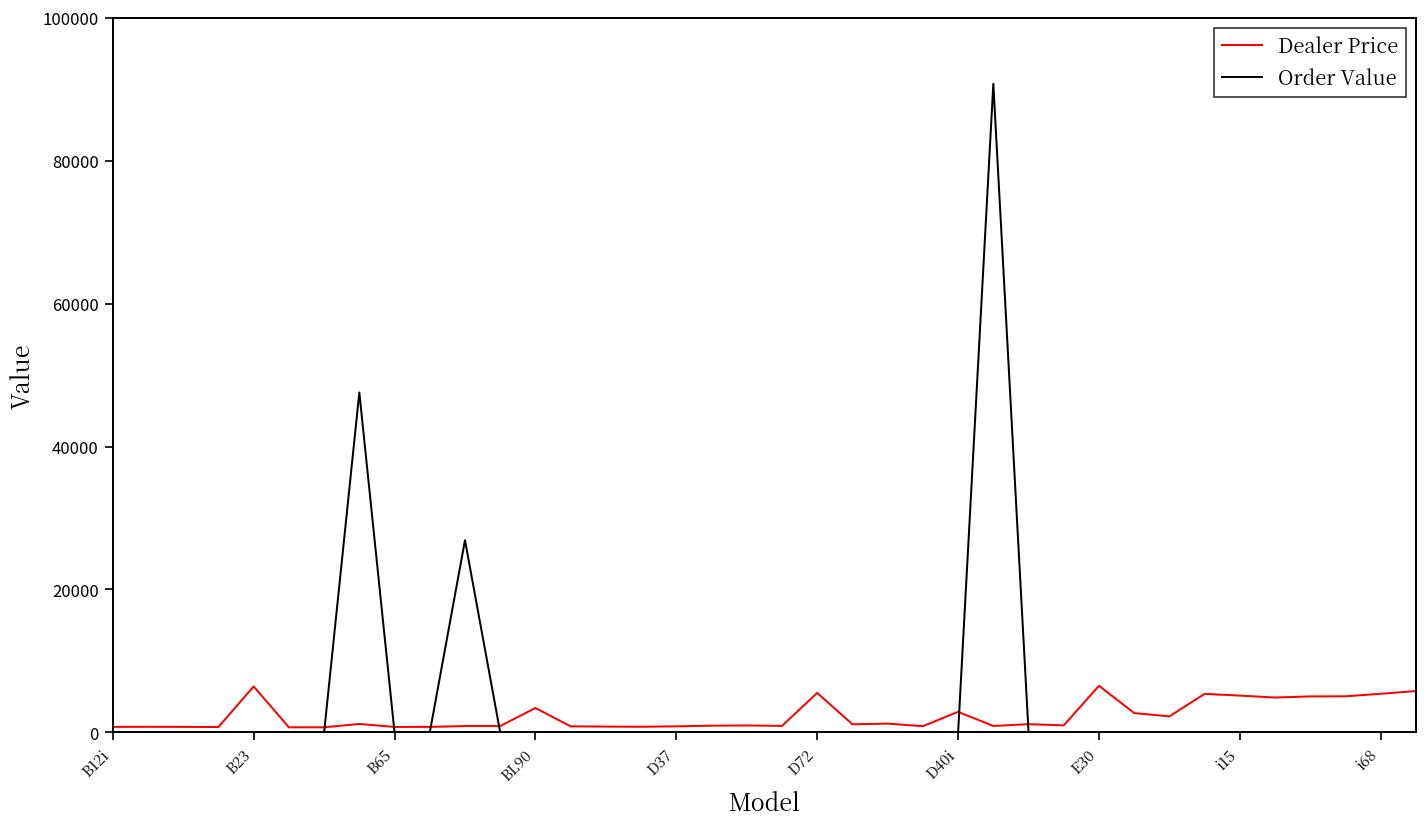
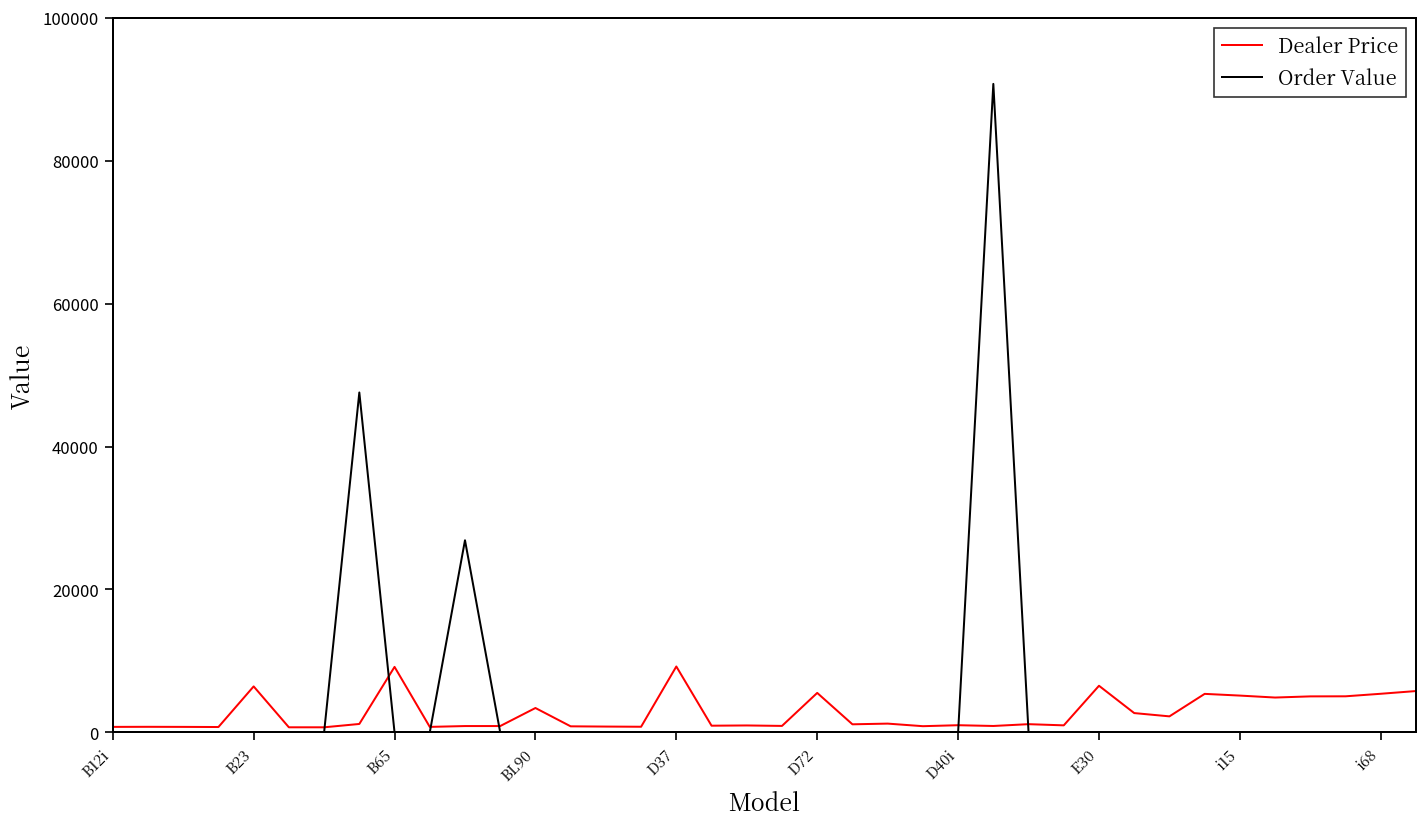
Dealer Price, B65: 1000 -> 9000
Dealer Price, D37: 1000 -> 9000
Dealer Price, D40i: 3000 -> 1000
